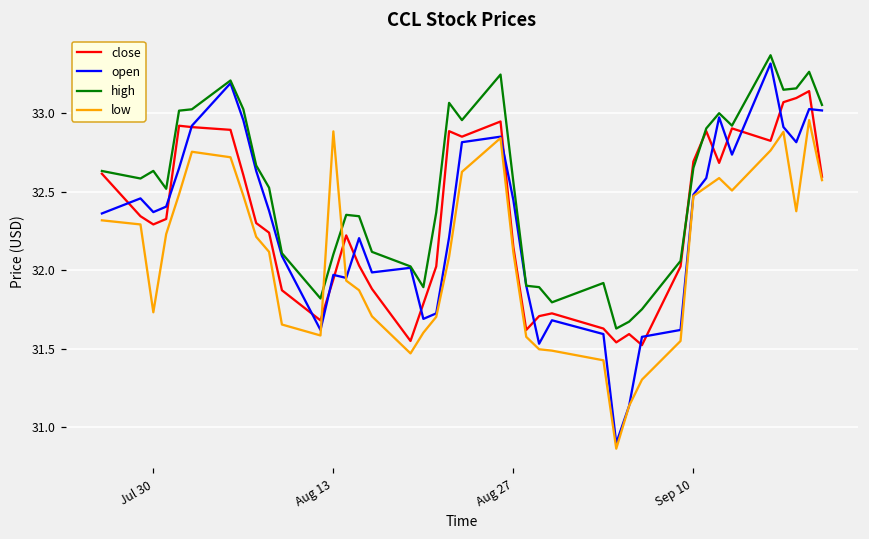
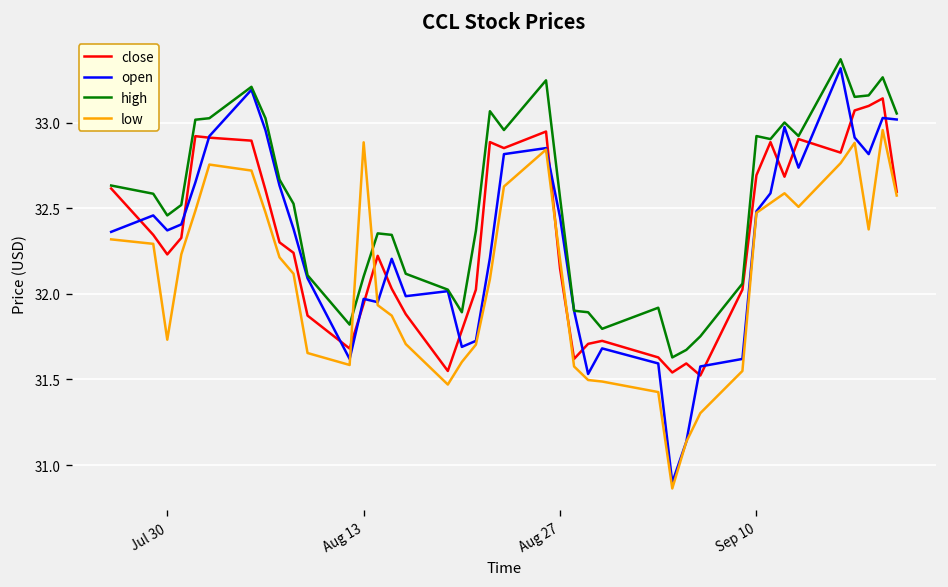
close, Jul 30: 32.29 -> 32.23
high, Jul 30: 32.63 -> 32.46
low, Aug 27: 32.11 -> 32.20
high, Sep 10: 32.65 -> 32.92
